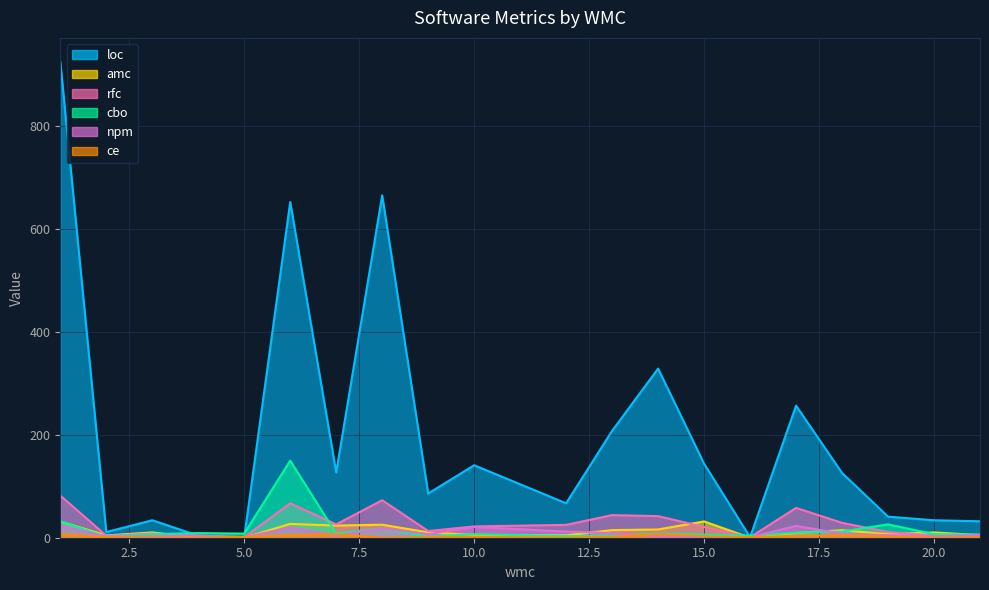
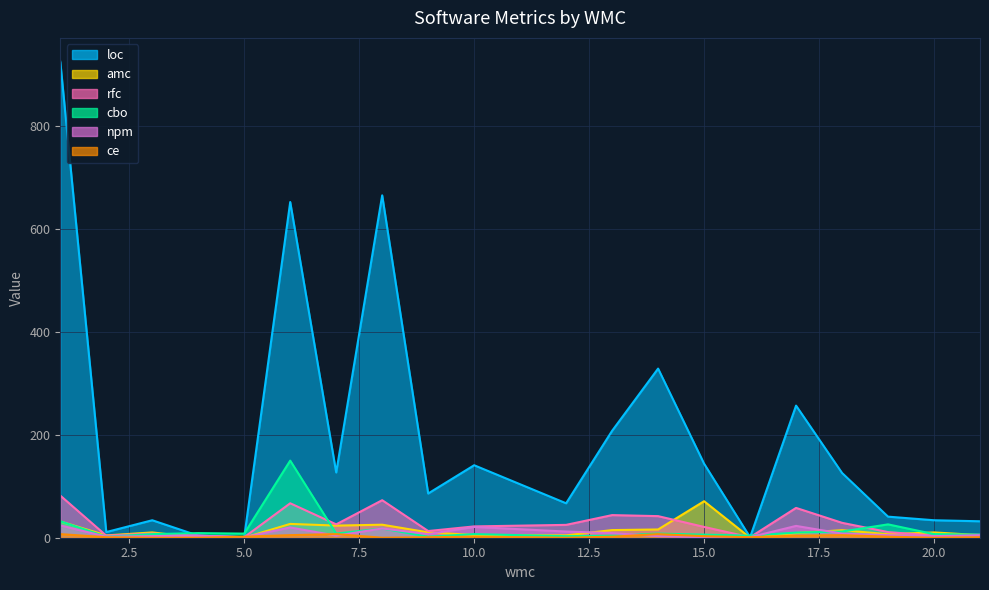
amc, 15.0: 30 -> 70
